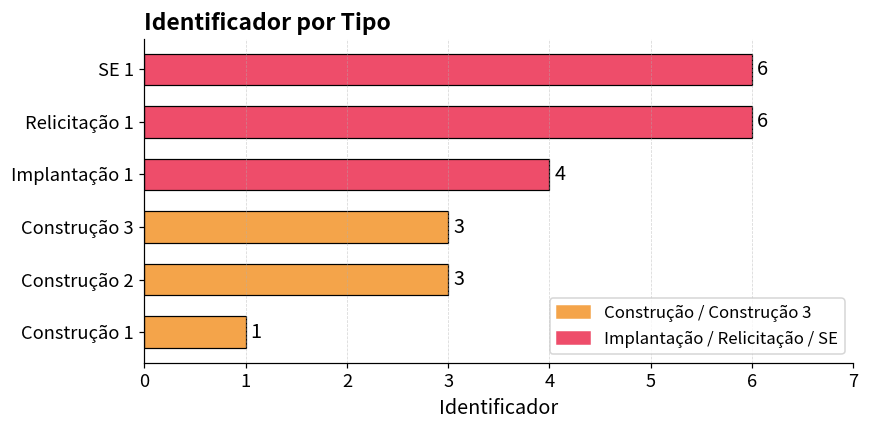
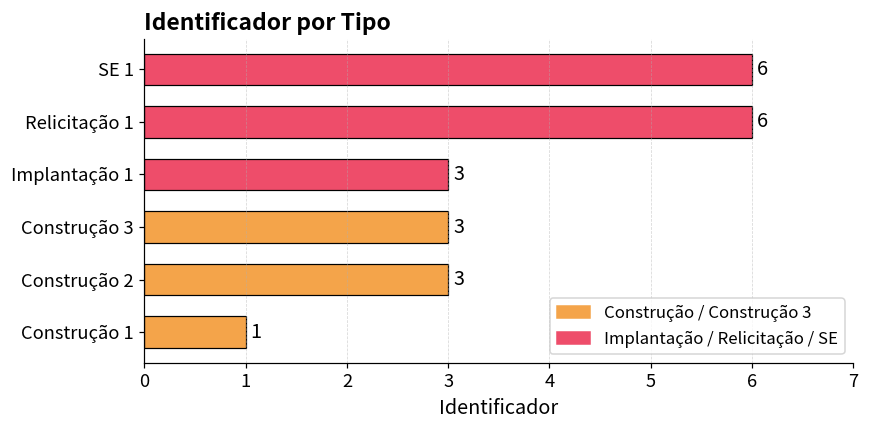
Implantação 1: 4 -> 3
